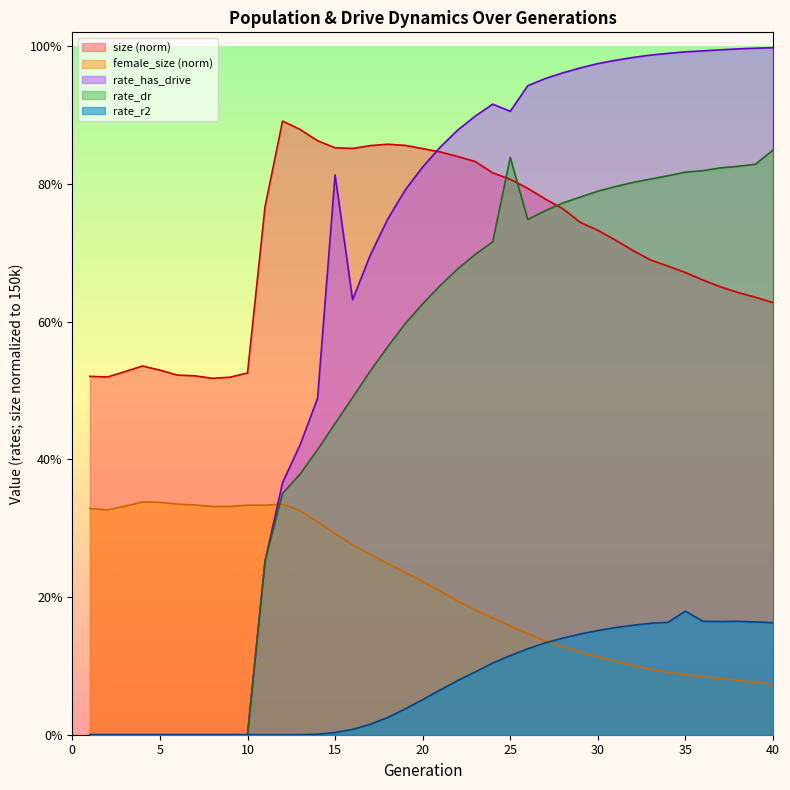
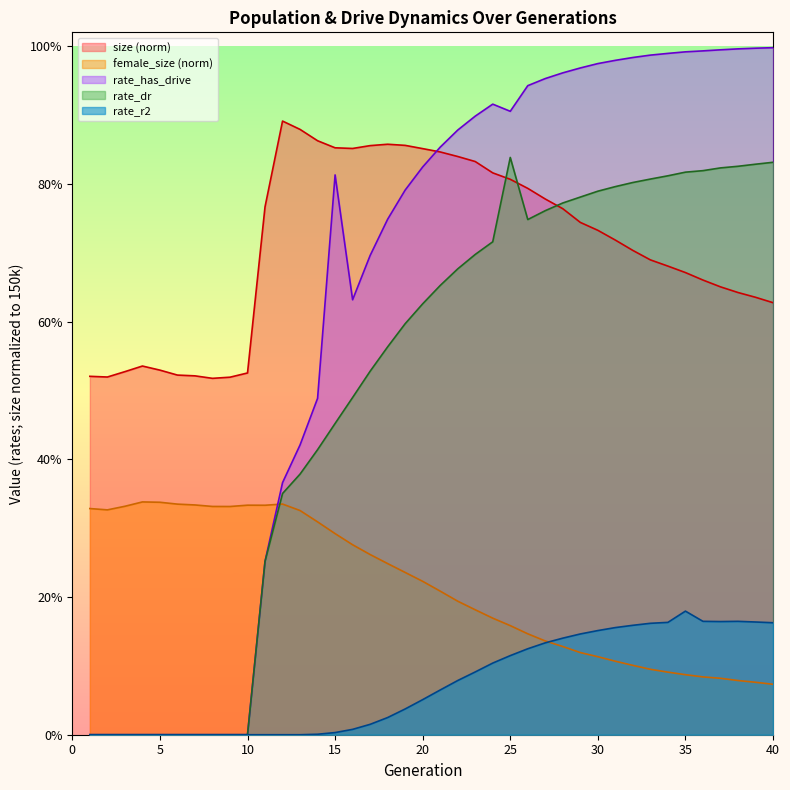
rate_dr, 40: 85% -> 83%
